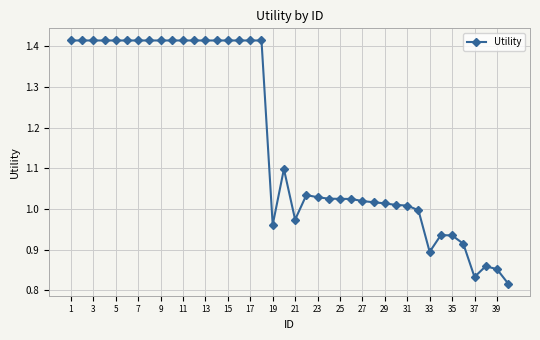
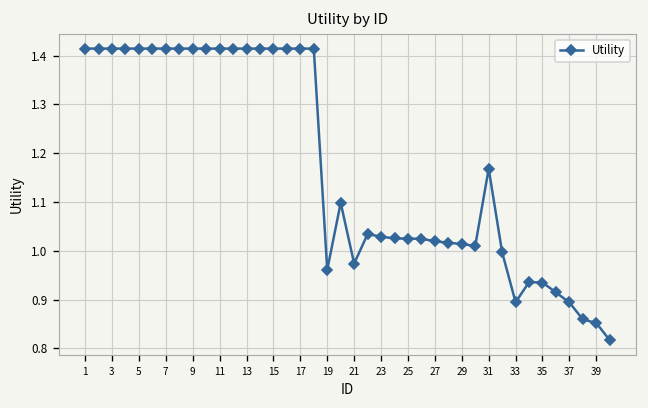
31: 1.01 -> 1.17
37: 0.83 -> 0.89
